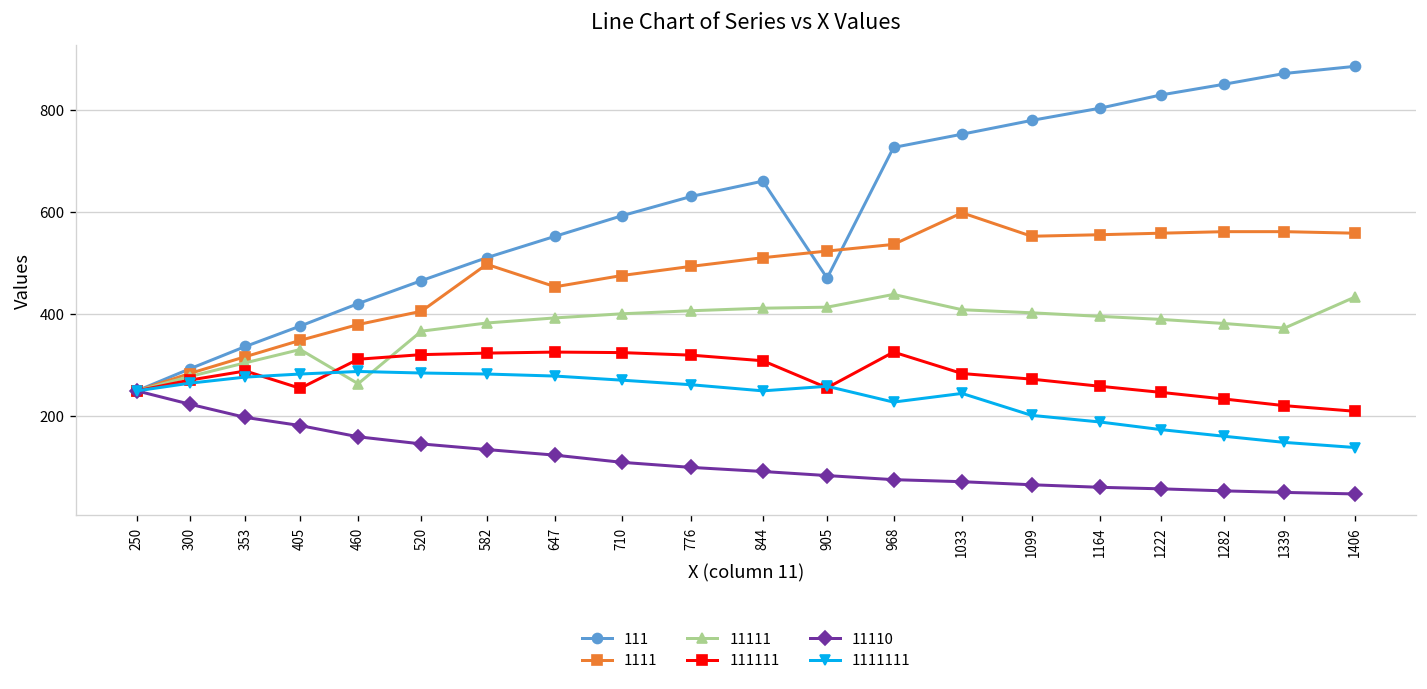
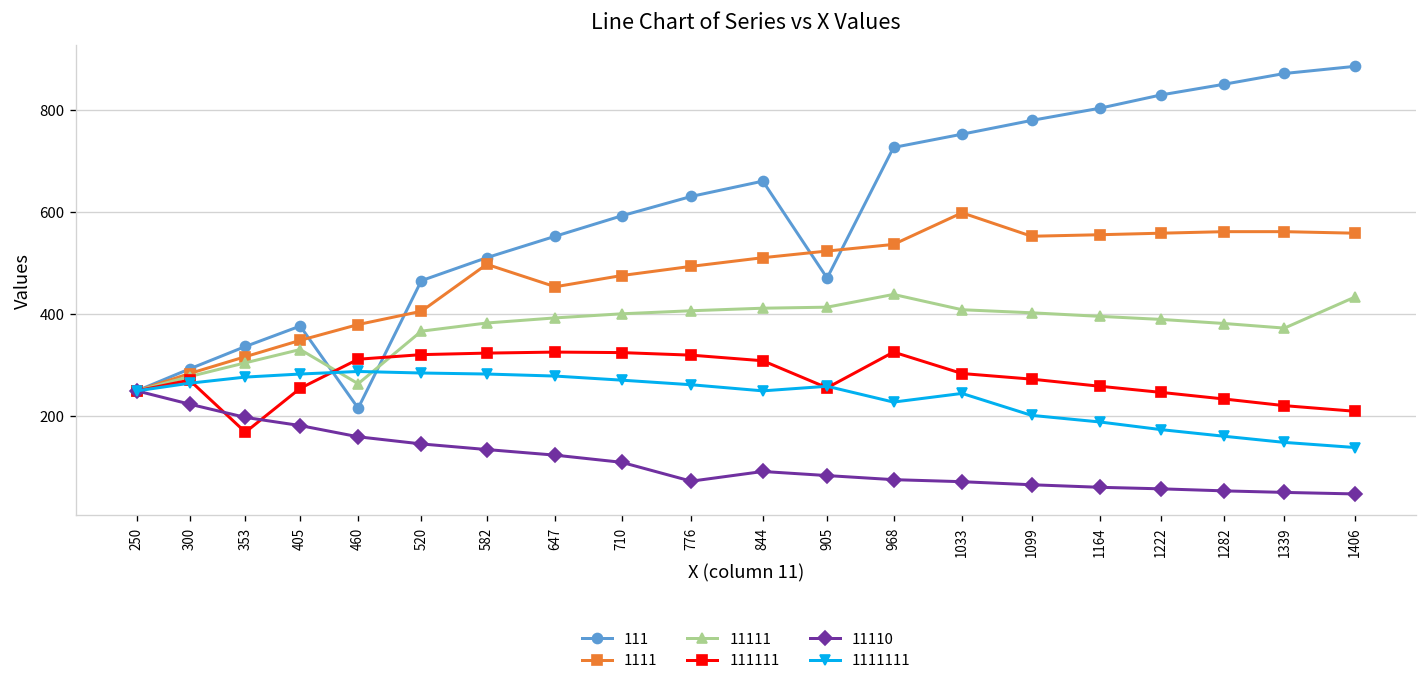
111111, 353: 290 -> 170
111, 460: 420 -> 220
11110, 776: 100 -> 70
